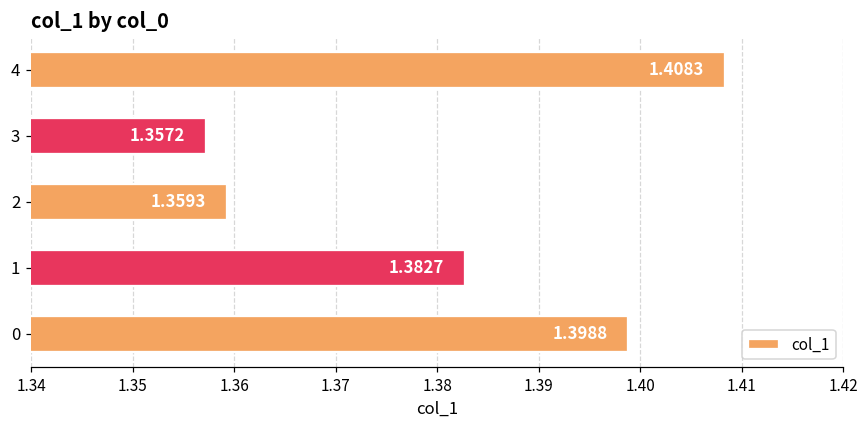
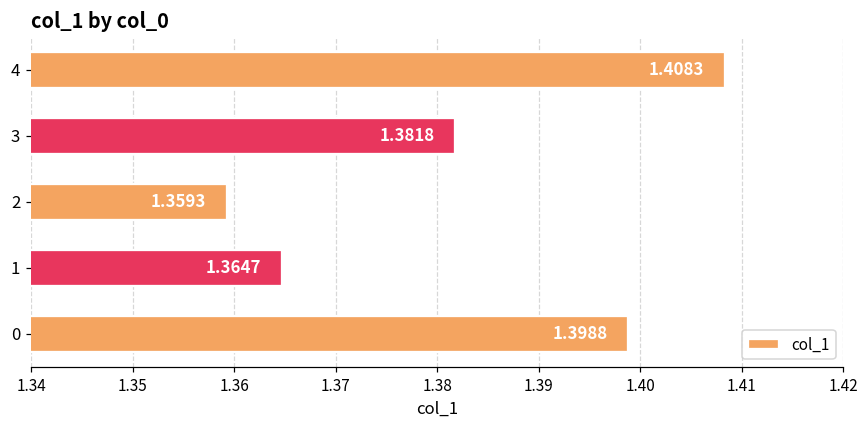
3: 1.3572 -> 1.3818
1: 1.3827 -> 1.3647
